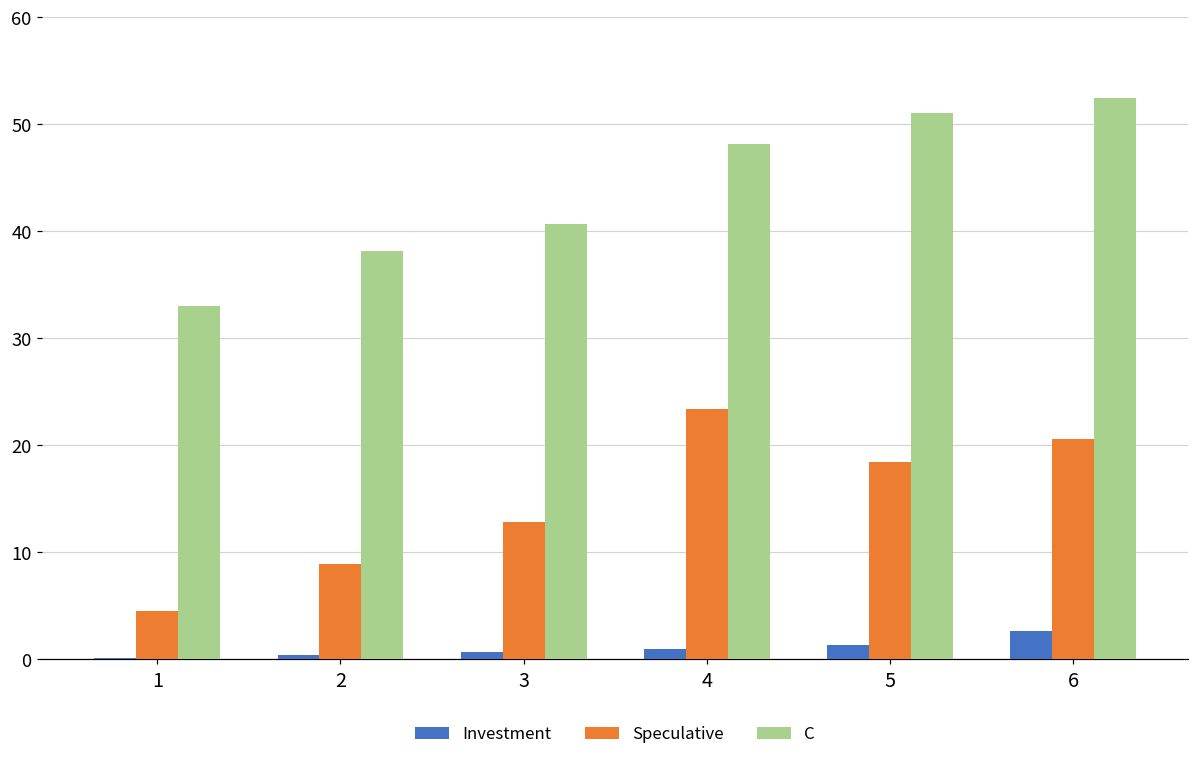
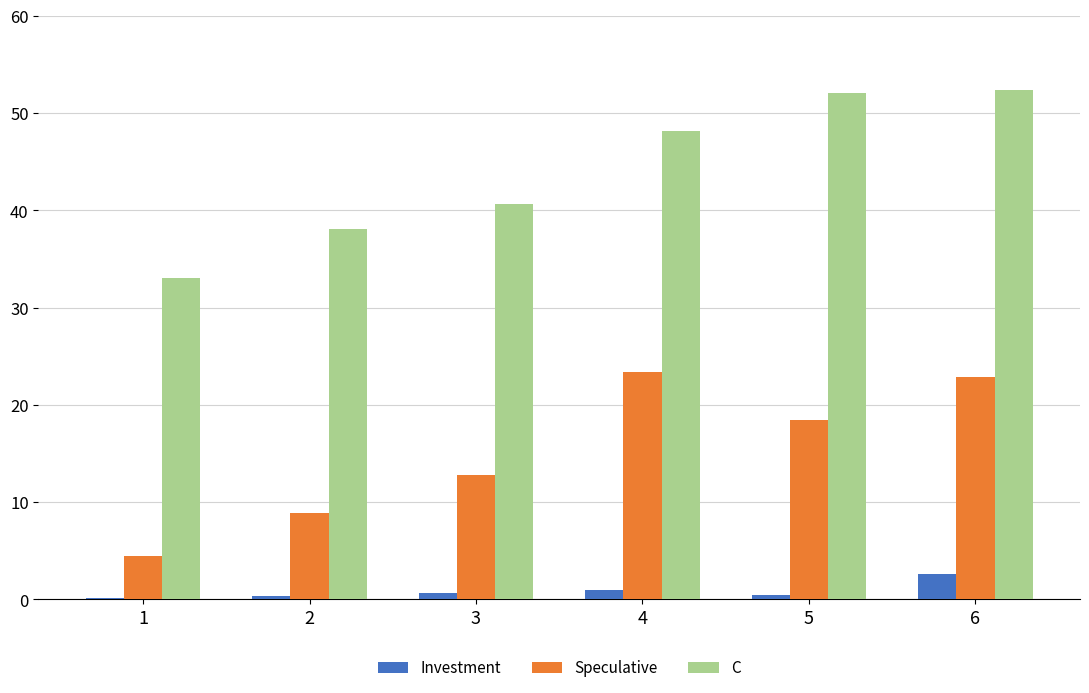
Investment, 5: 1 -> 0
C, 5: 51 -> 52
Speculative, 6: 21 -> 23
